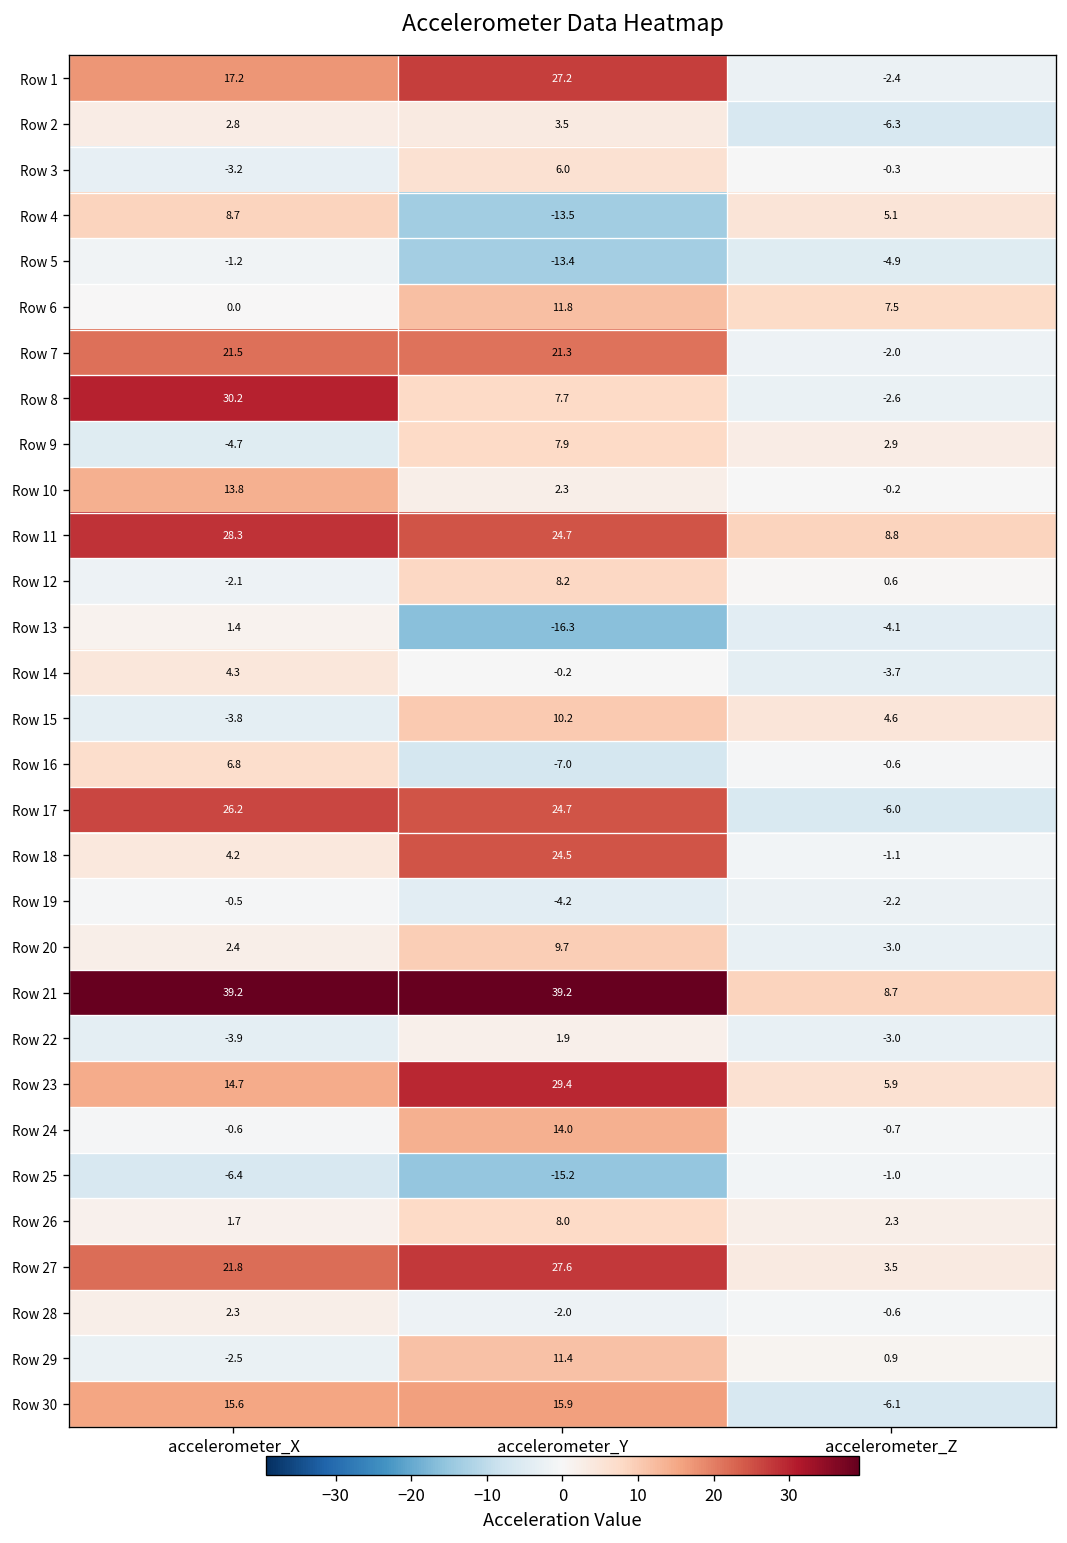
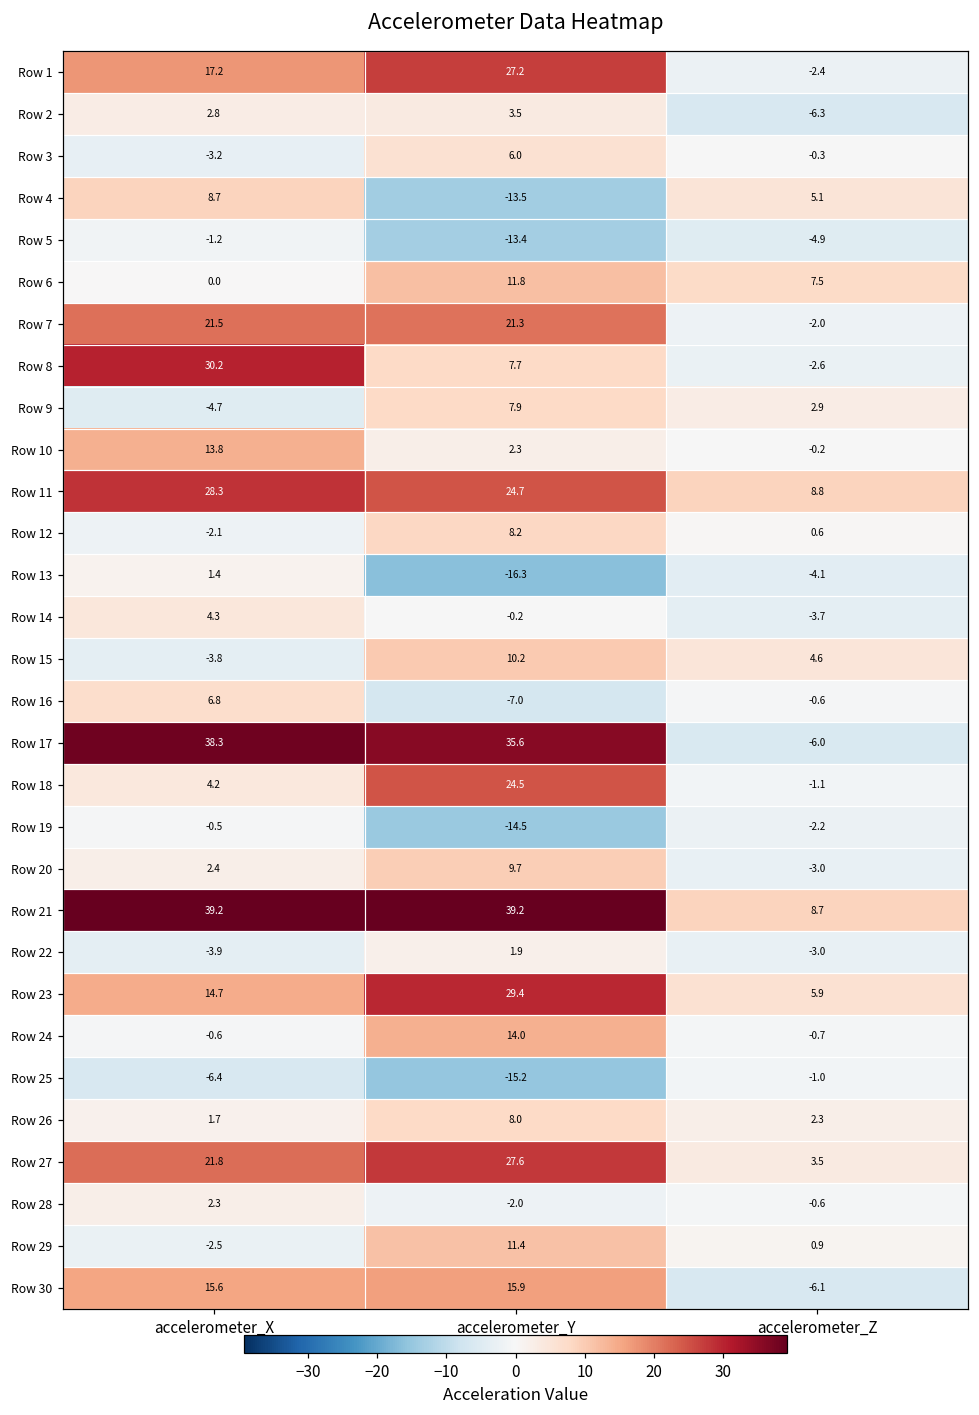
Row 17, accelerometer_X: 26.2 -> 38.3
Row 17, accelerometer_Y: 24.7 -> 35.6
Row 19, accelerometer_Y: -4.2 -> -14.5
